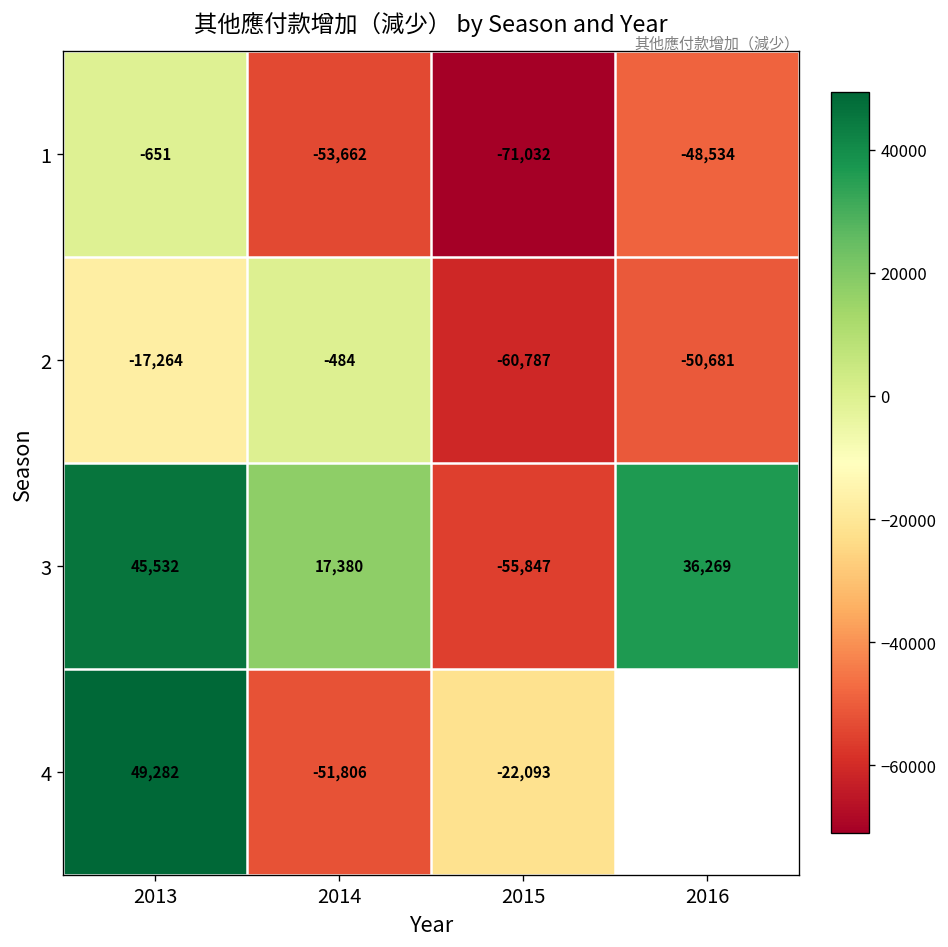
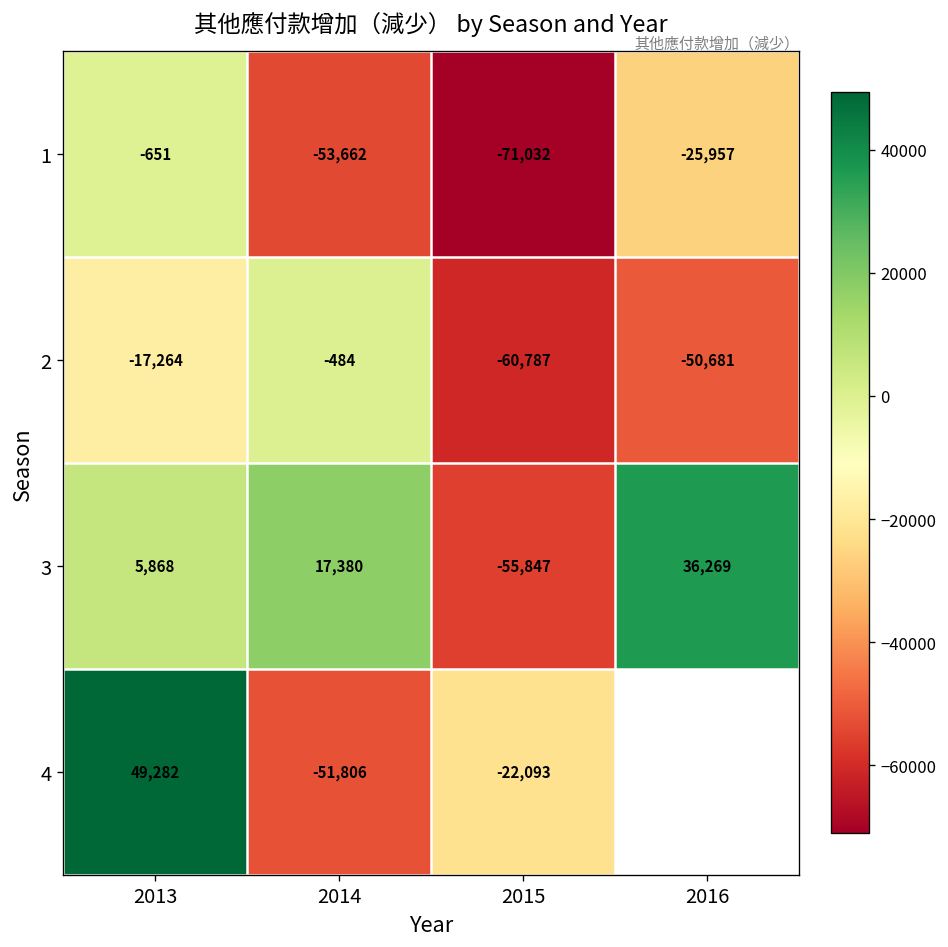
1, 2016: -48,534 -> -25,957
3, 2013: 45,532 -> 5,868
